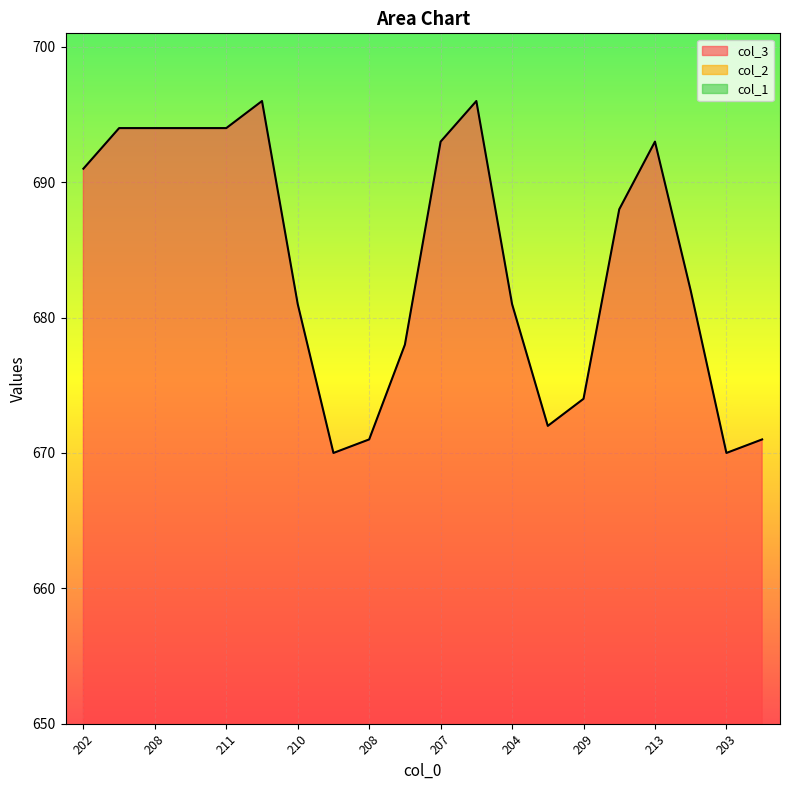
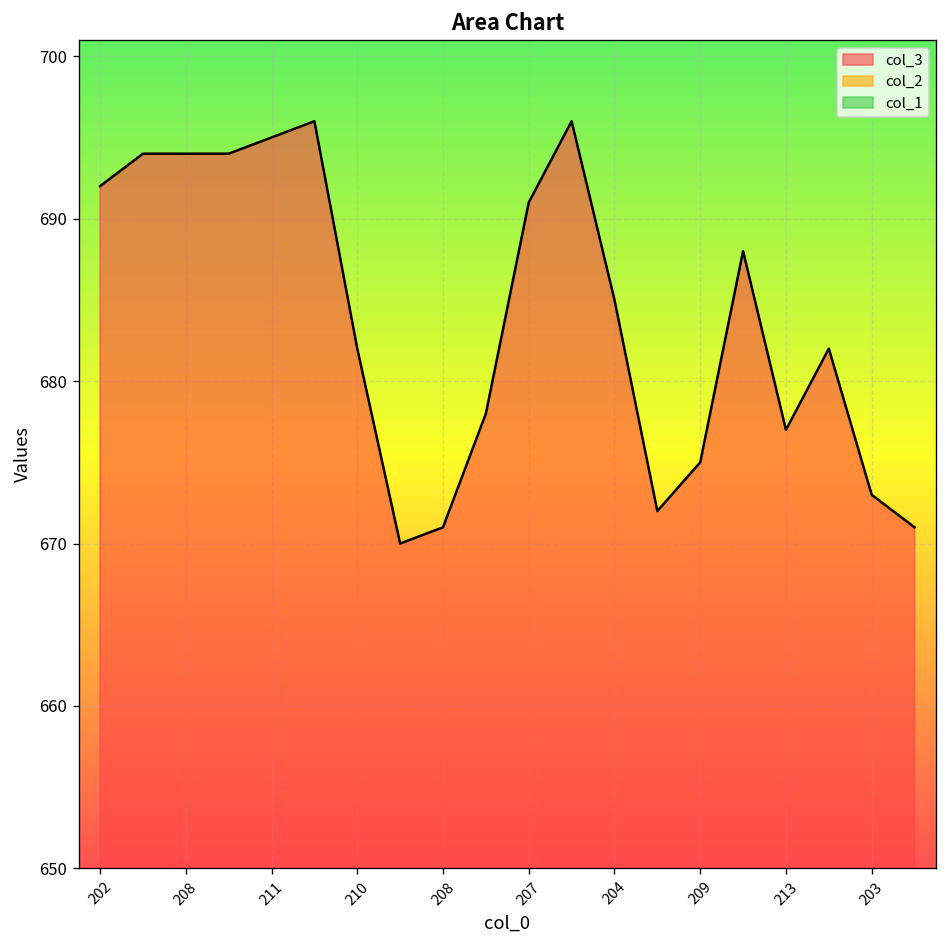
col_3, 202: 691 -> 692
col_3, 211: 694 -> 695
col_3, 210: 681 -> 682
col_3, 207: 693 -> 691
col_3, 204: 681 -> 685
col_3, 209: 674 -> 675
col_3, 213: 693 -> 677
col_3, 203: 670 -> 673
